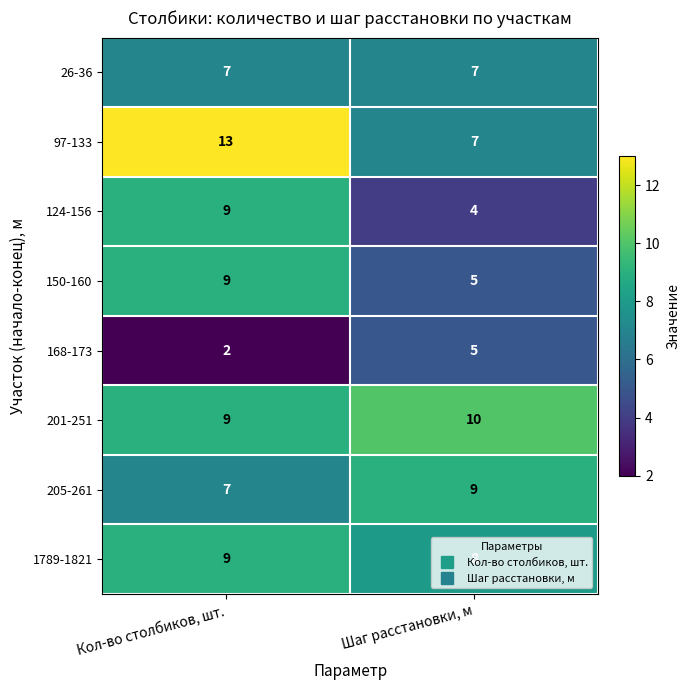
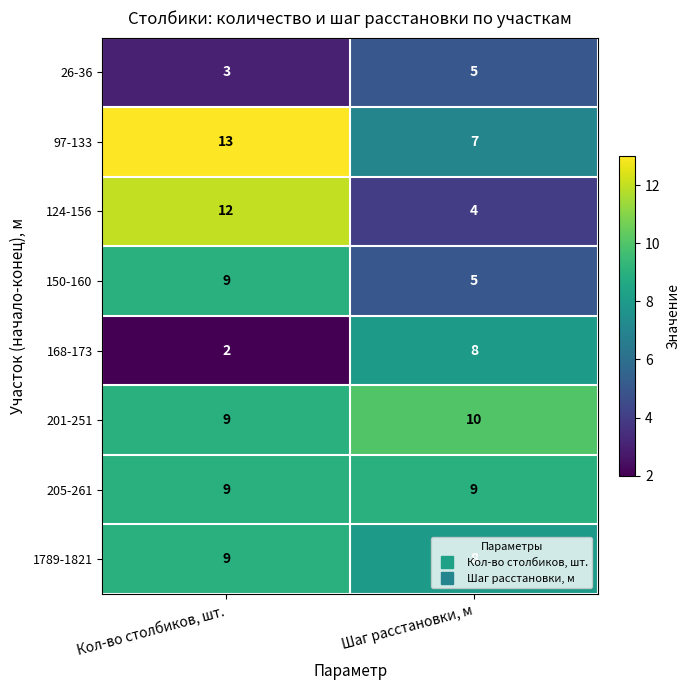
26-36, Кол-во столбиков, шт.: 7 -> 3
26-36, Шаг расстановки, м: 7 -> 5
124-156, Кол-во столбиков, шт.: 9 -> 12
168-173, Шаг расстановки, м: 5 -> 8
205-261, Кол-во столбиков, шт.: 7 -> 9
